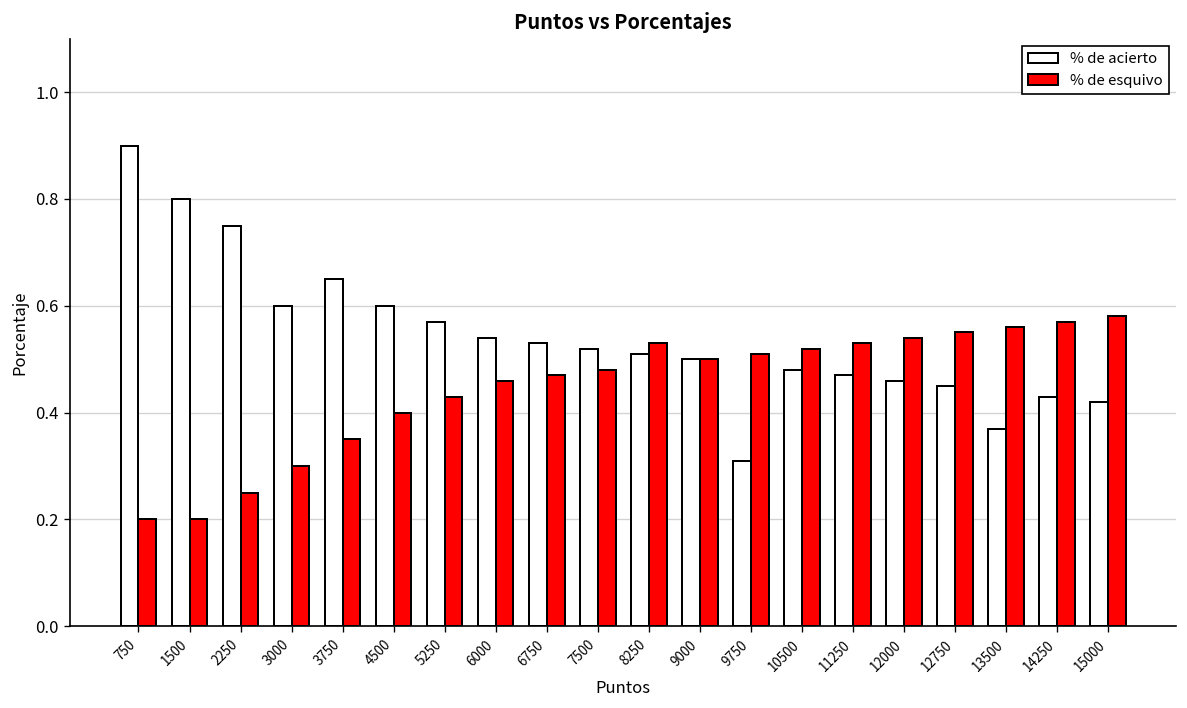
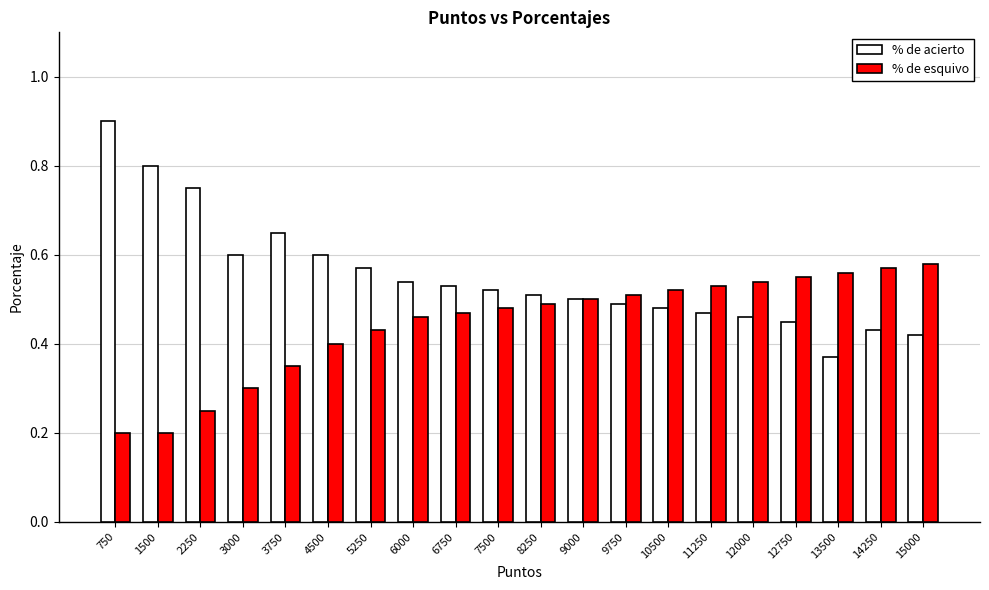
% de esquivo, 8250: 0.53 -> 0.49
% de acierto, 9750: 0.31 -> 0.49
